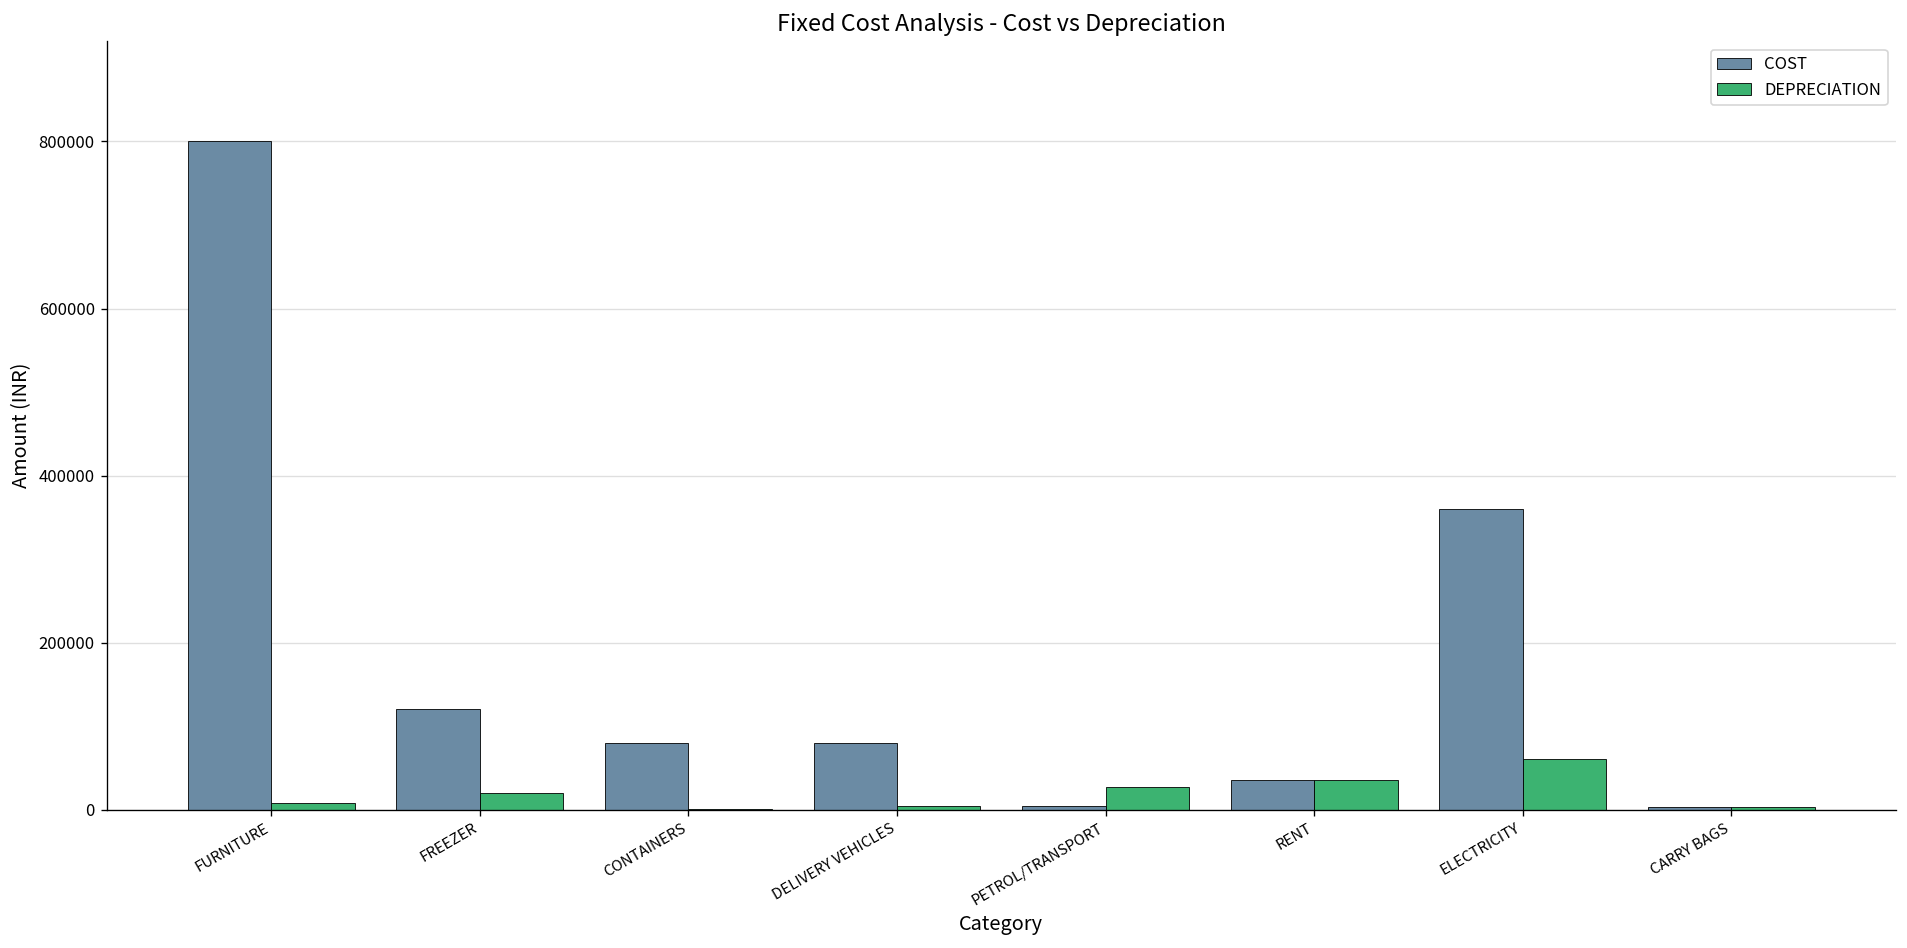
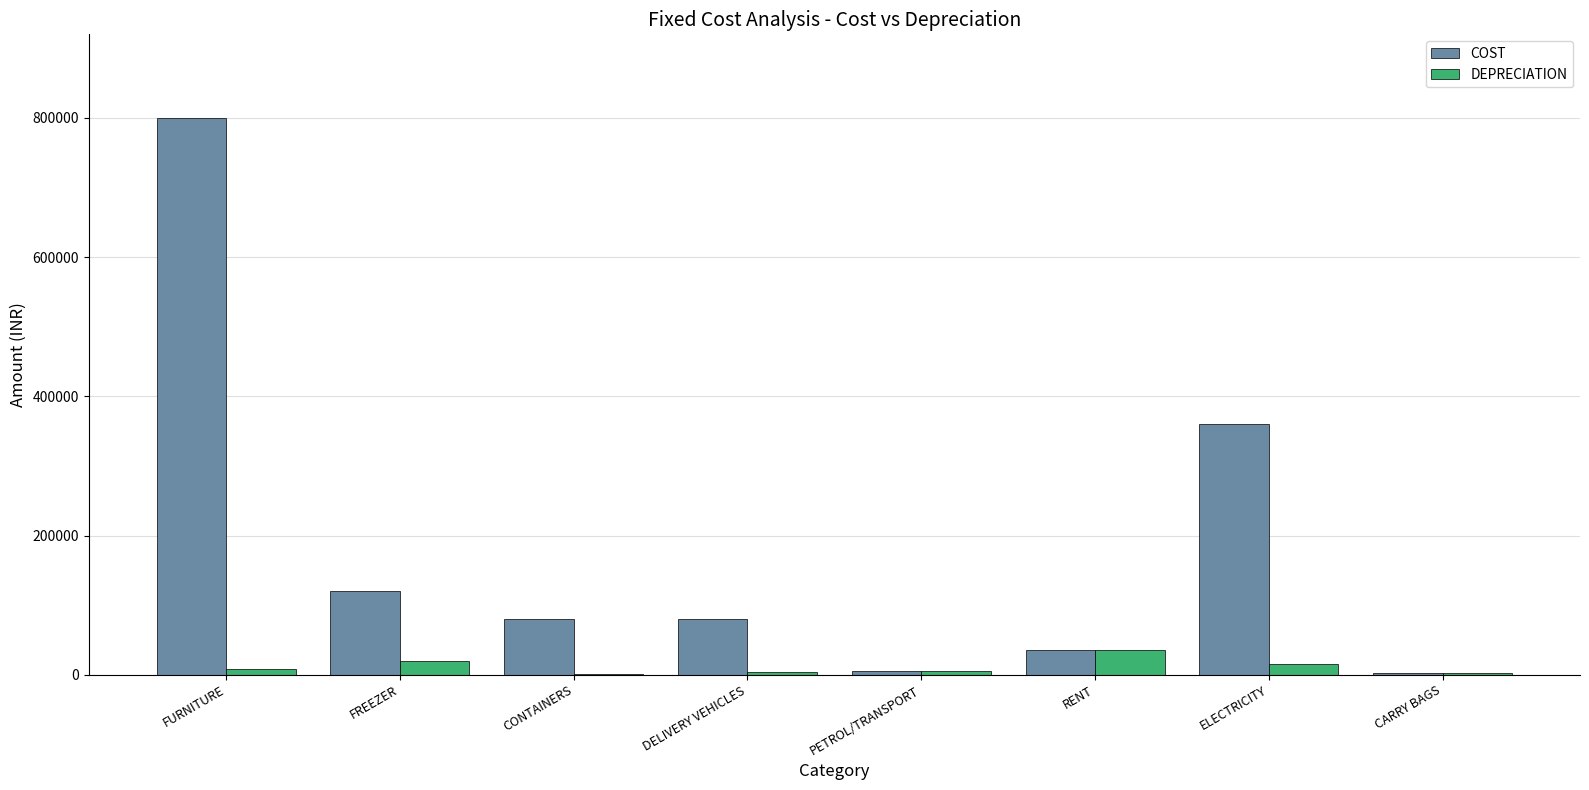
DEPRECIATION, PETROL/TRANSPORT: 30000 -> 10000
DEPRECIATION, ELECTRICITY: 60000 -> 20000
